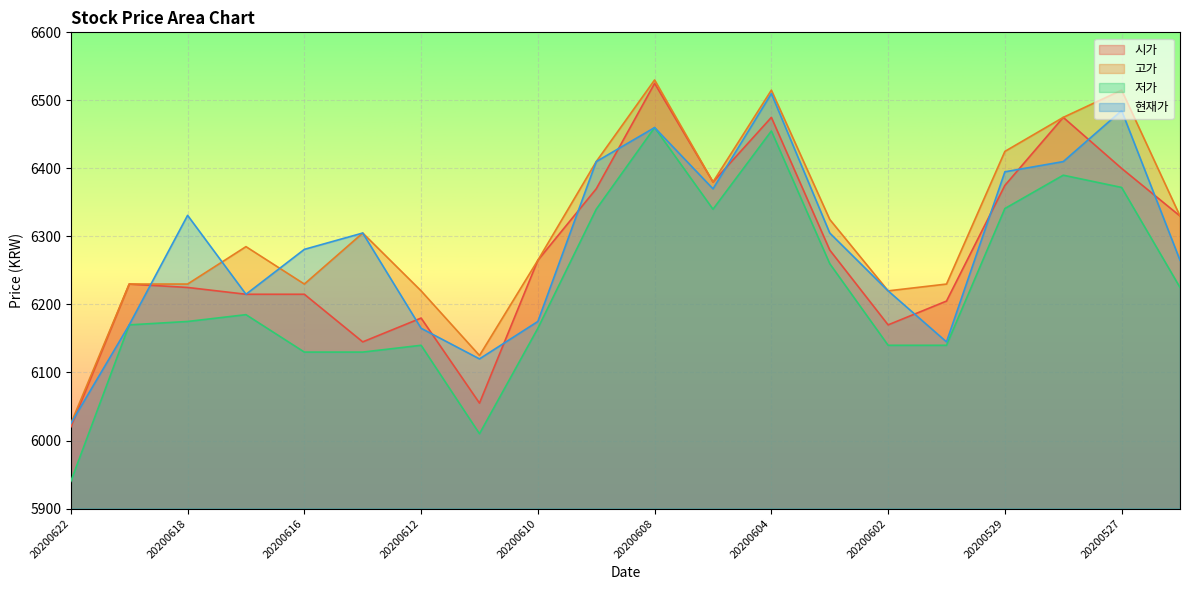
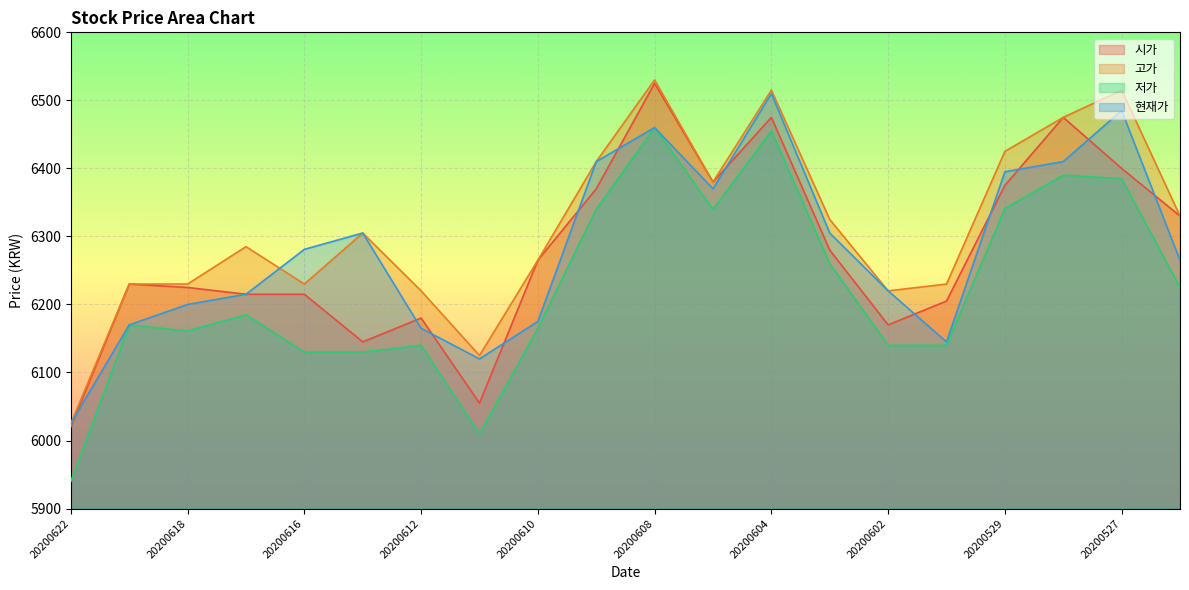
저가, 20200618: 6180 -> 6160
현재가, 20200618: 6330 -> 6200
저가, 20200527: 6370 -> 6390
